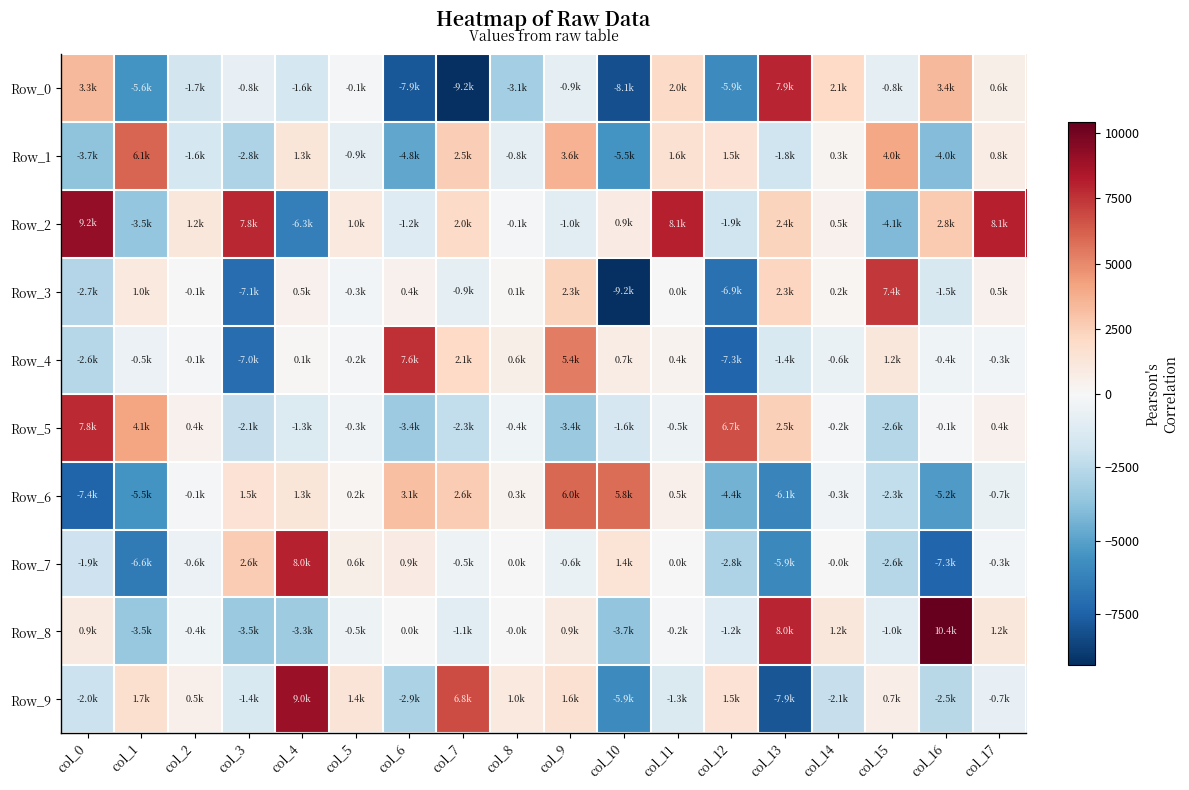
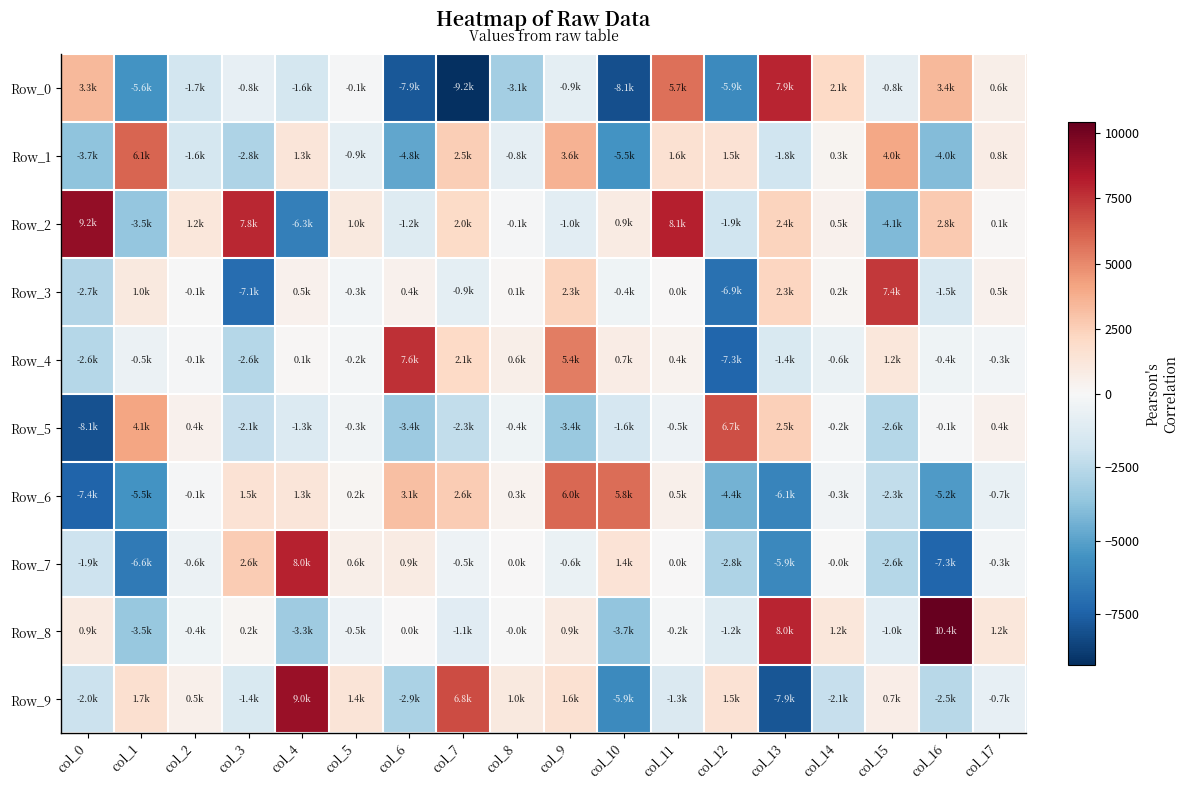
Row_0, col_11: 2.0k -> 5.7k
Row_2, col_17: 8.1k -> 0.1k
Row_3, col_10: -9.2k -> -0.4k
Row_4, col_3: -7.0k -> -2.6k
Row_5, col_0: 7.8k -> -8.1k
Row_8, col_3: -3.5k -> 0.2k
